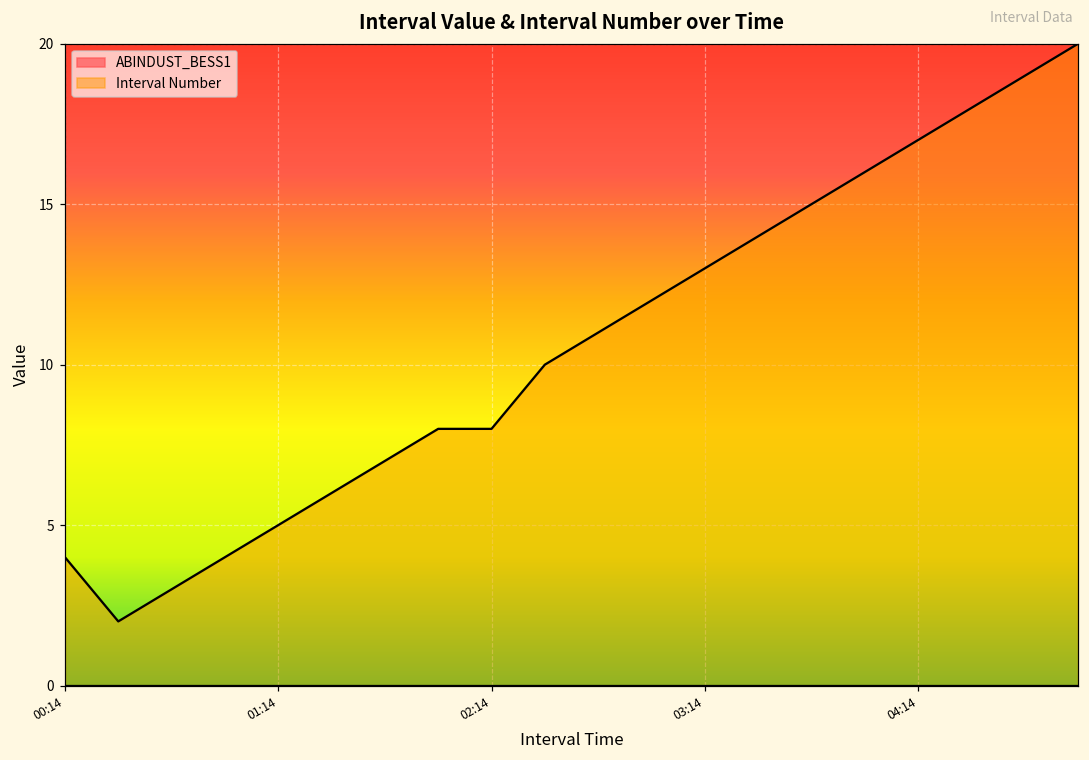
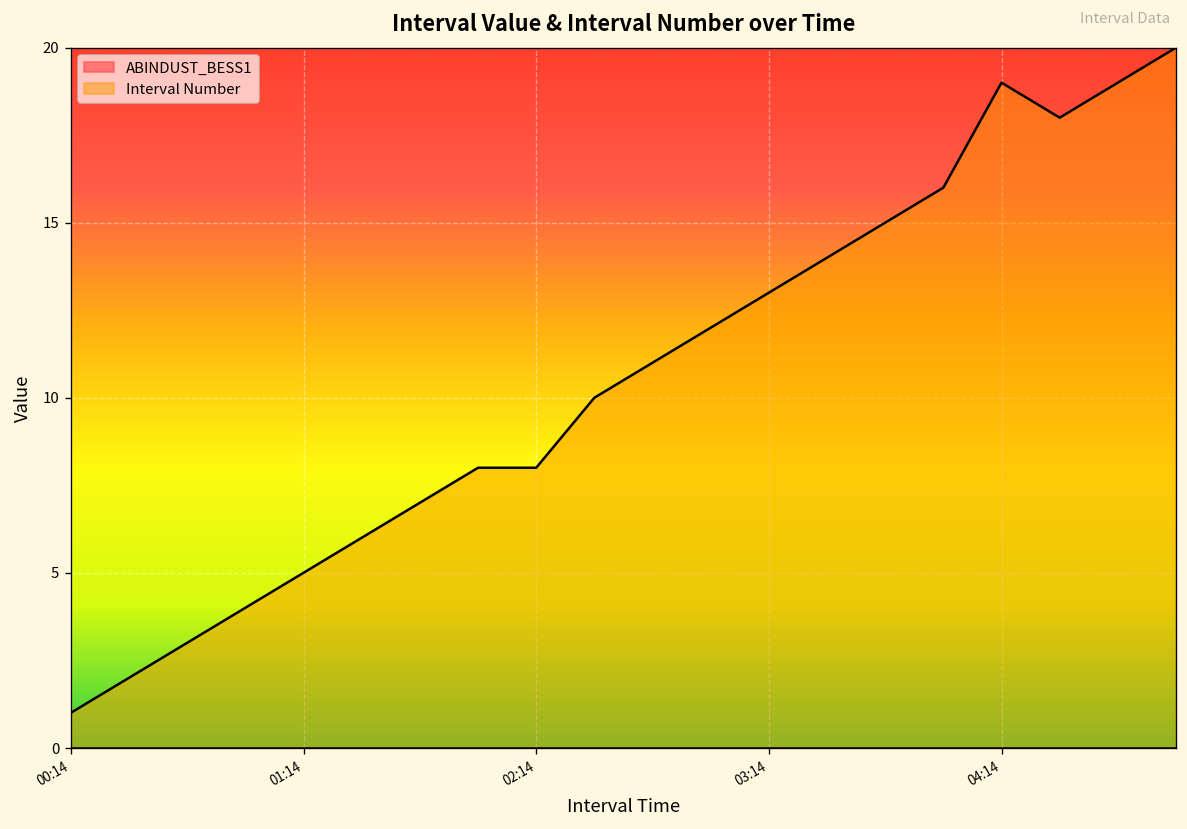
Interval Number, 00:14: 4 -> 1
Interval Number, 04:14: 17 -> 19
